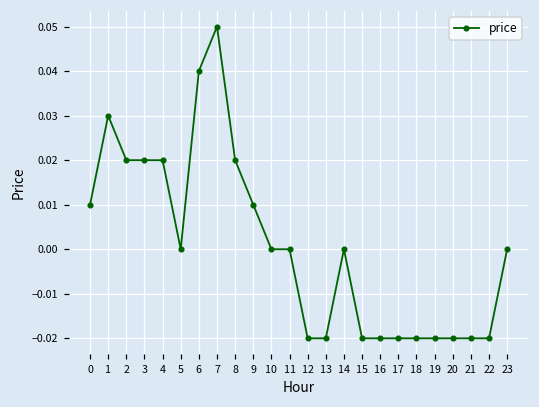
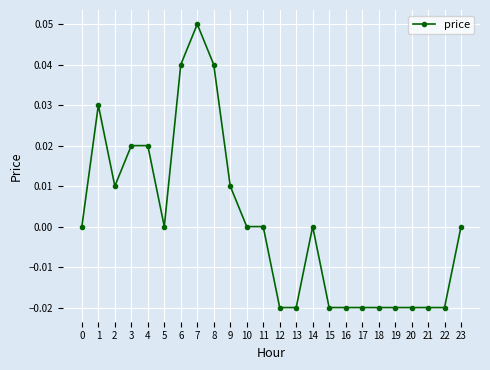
0: 0.01 -> 0.00
2: 0.02 -> 0.01
8: 0.02 -> 0.04
